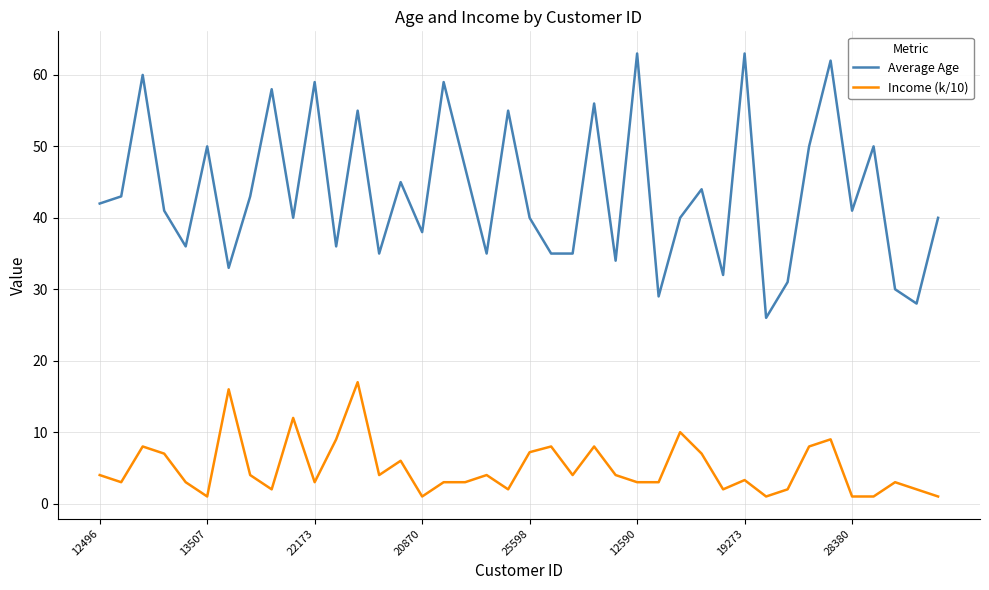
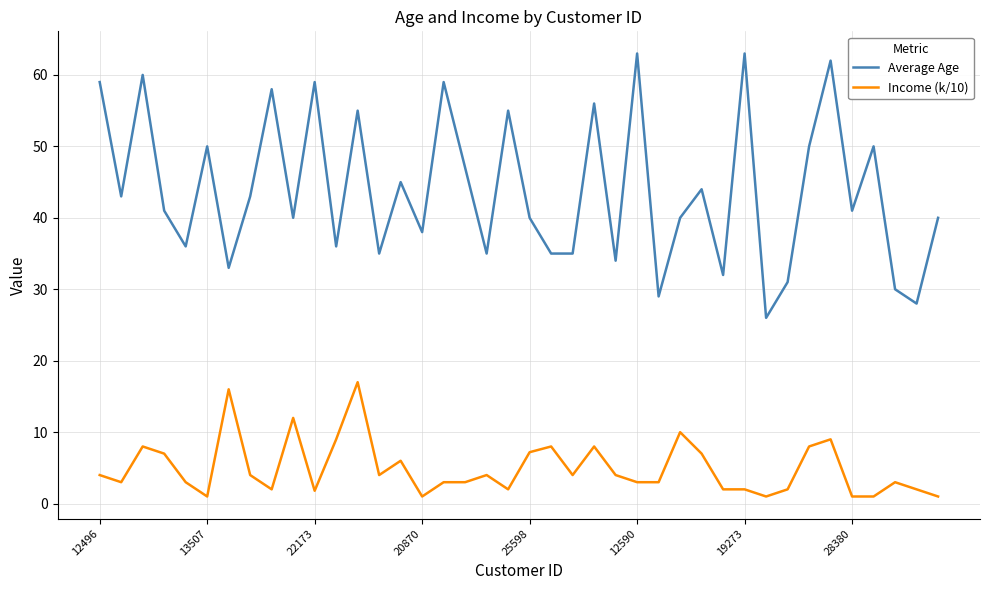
Average Age, 12496: 42 -> 59
Income (k/10), 22173: 3 -> 2
Income (k/10), 19273: 3 -> 2
